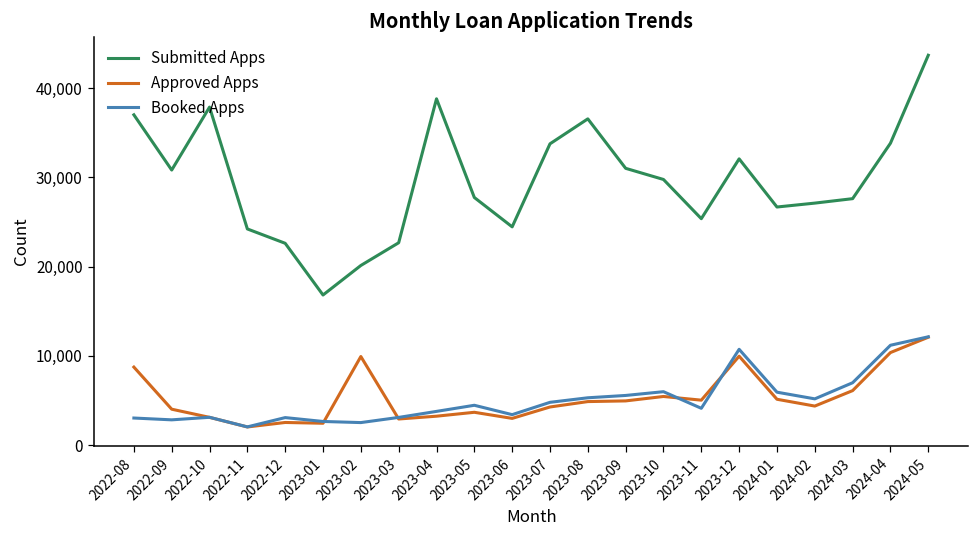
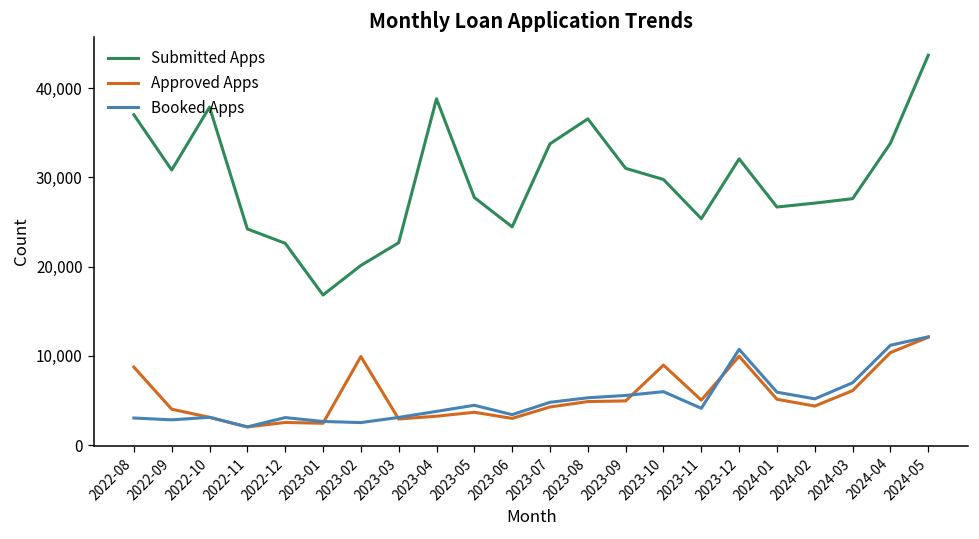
Approved Apps, 2023-10: 5,000 -> 9,000
